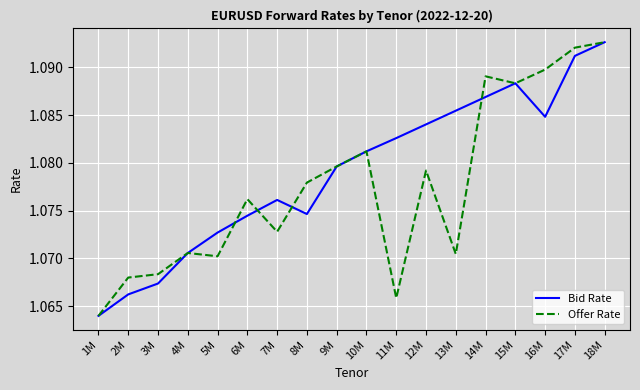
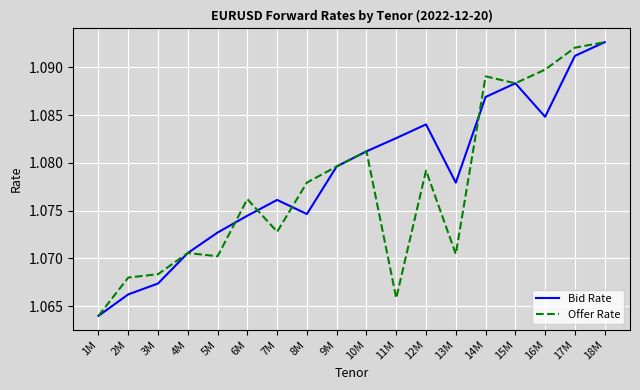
Bid Rate, 13M: 1.085 -> 1.078
